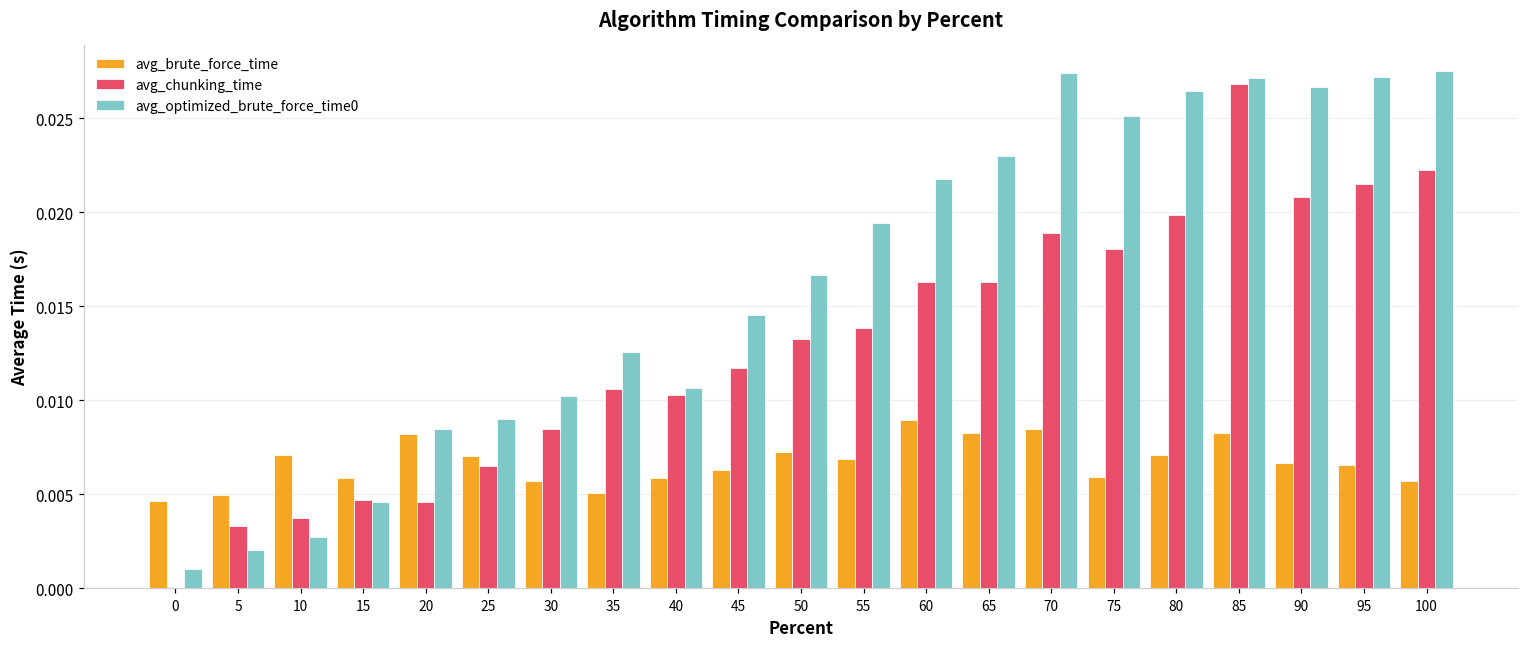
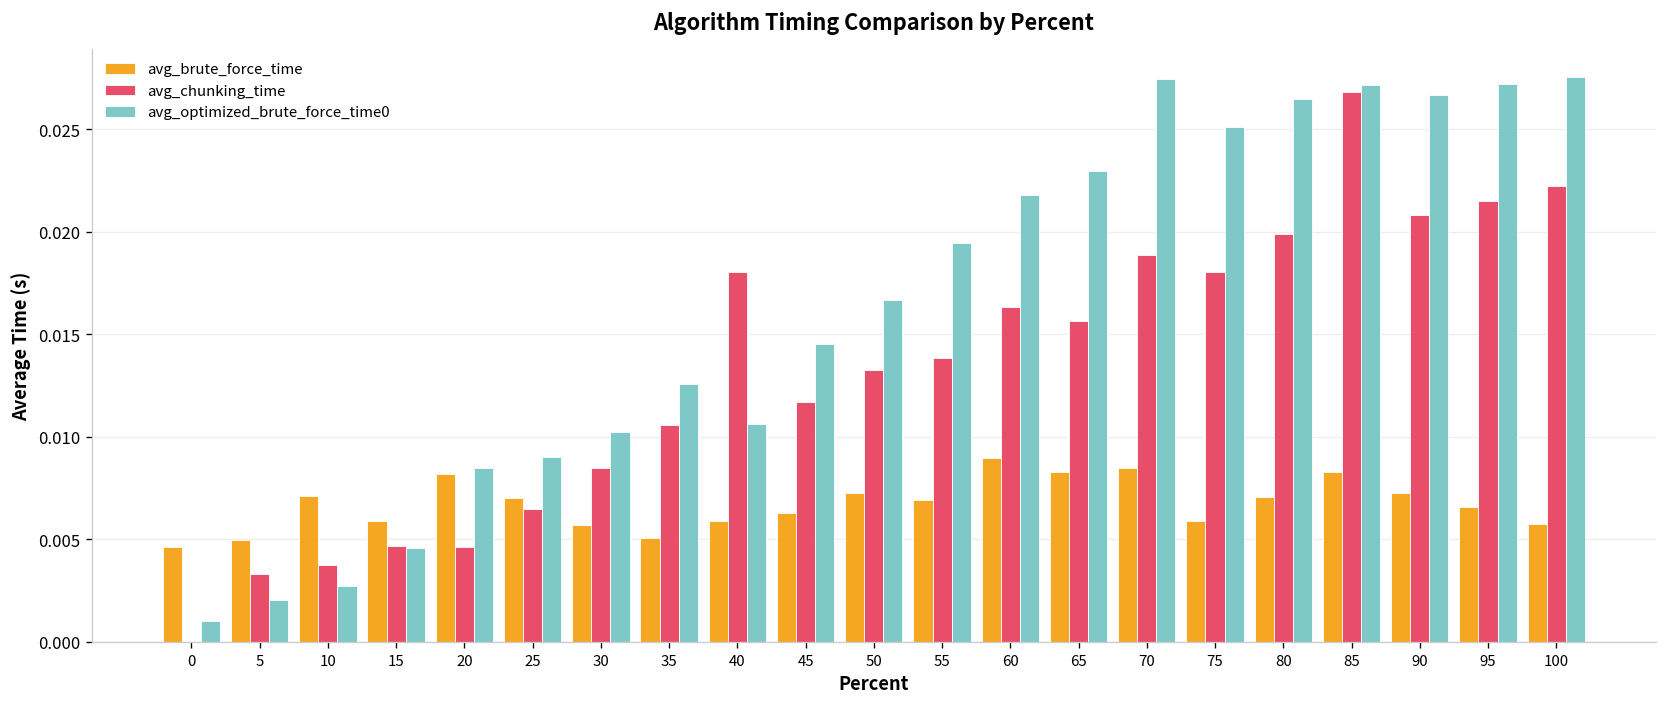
avg_chunking_time, 40: 0.0103 -> 0.0181
avg_chunking_time, 65: 0.0163 -> 0.0156
avg_brute_force_time, 90: 0.0067 -> 0.0073
